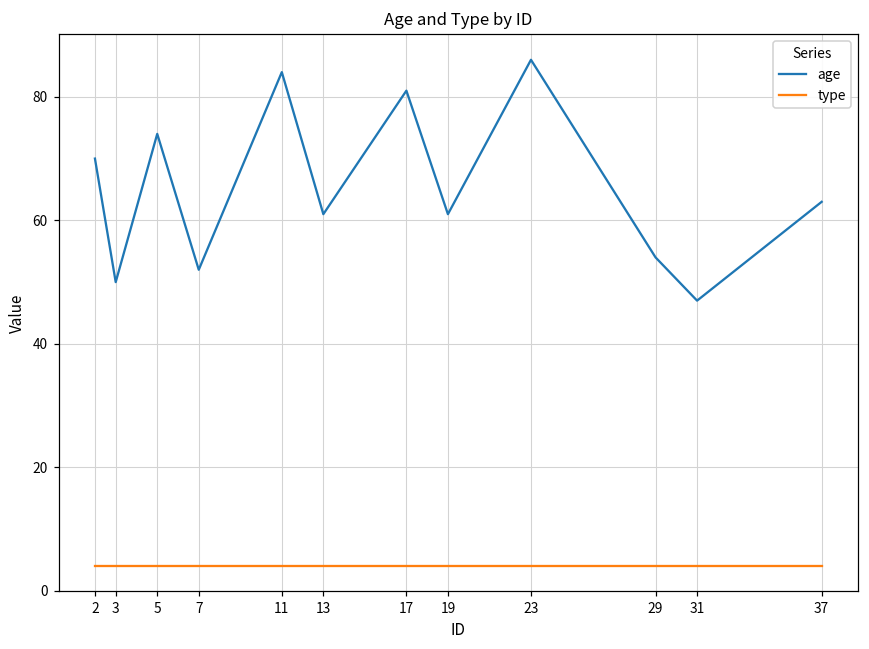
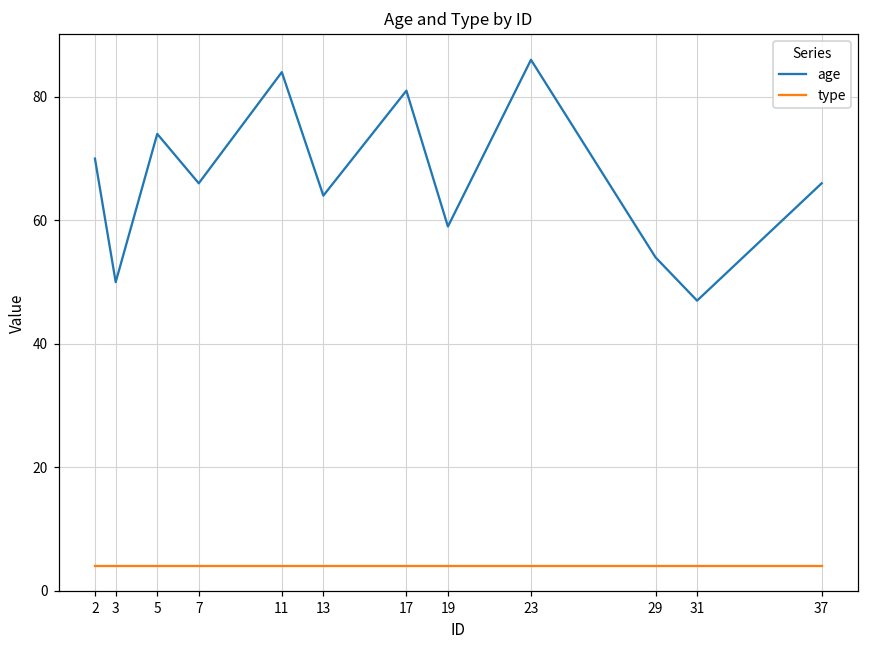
age, 7: 52 -> 66
age, 13: 61 -> 64
age, 19: 61 -> 59
age, 37: 63 -> 66
